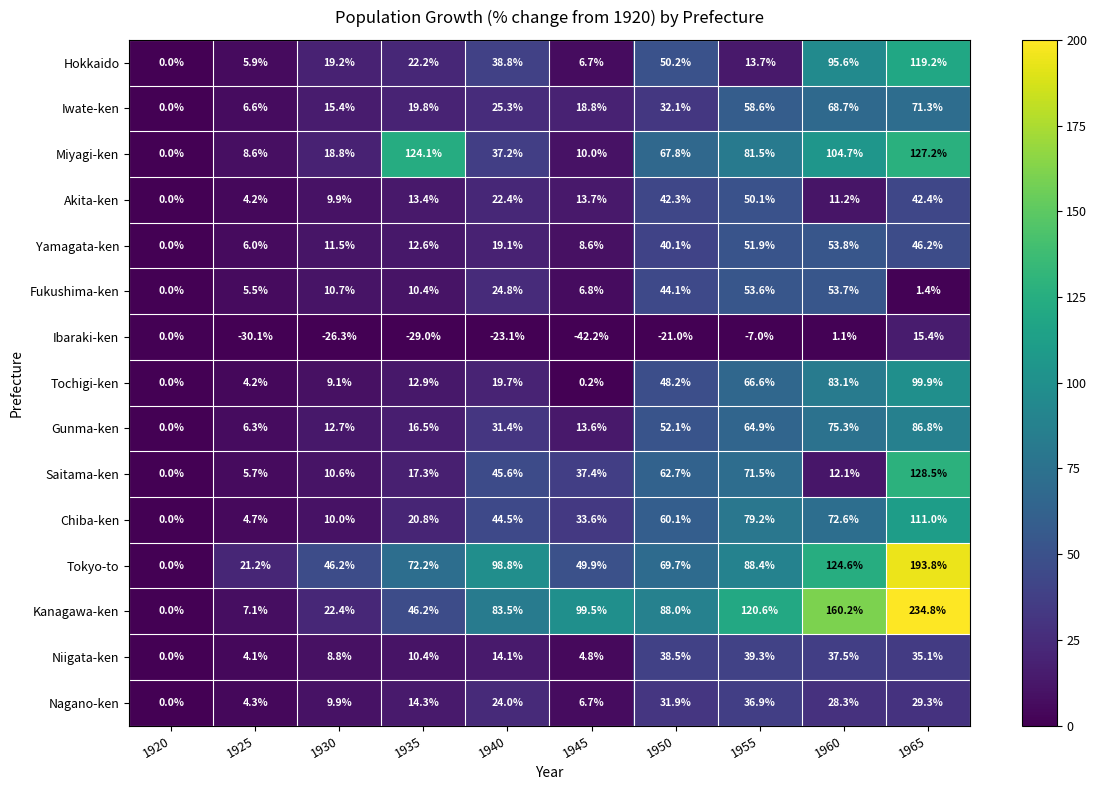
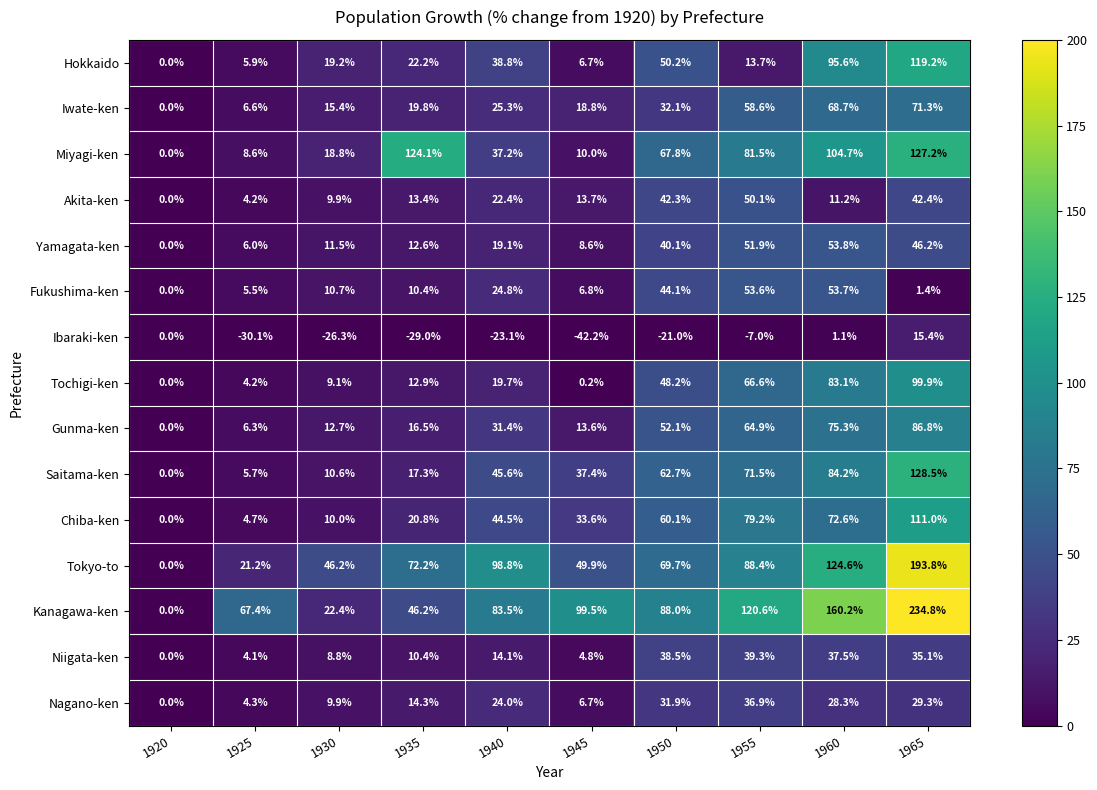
Saitama-ken, 1960: 12.1% -> 84.2%
Kanagawa-ken, 1925: 7.1% -> 67.4%
